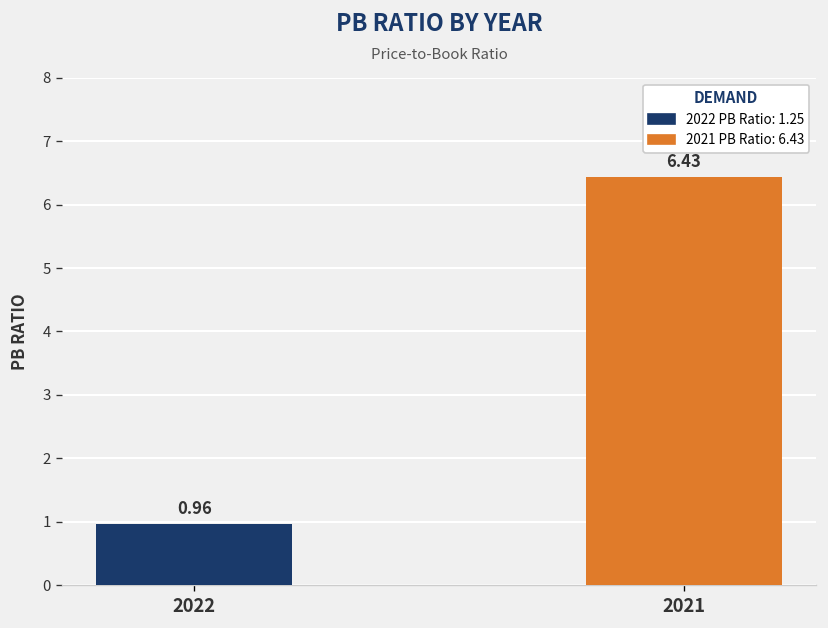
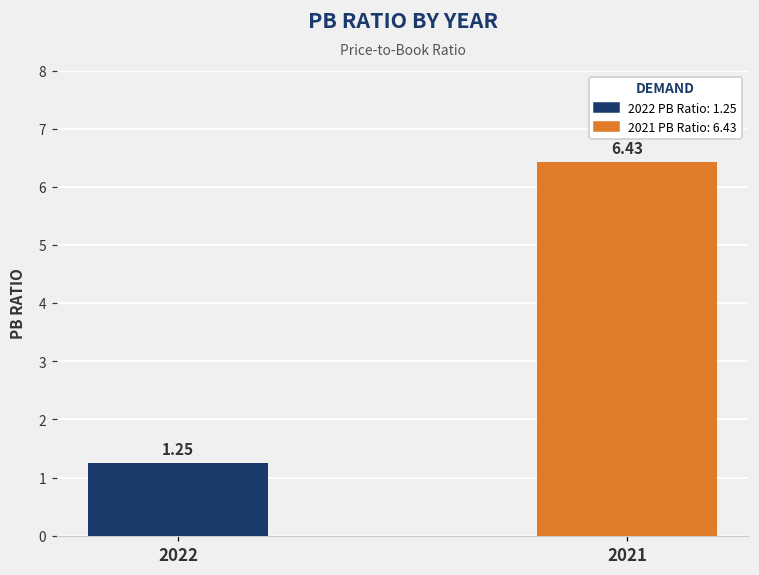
2022: 0.96 -> 1.25
